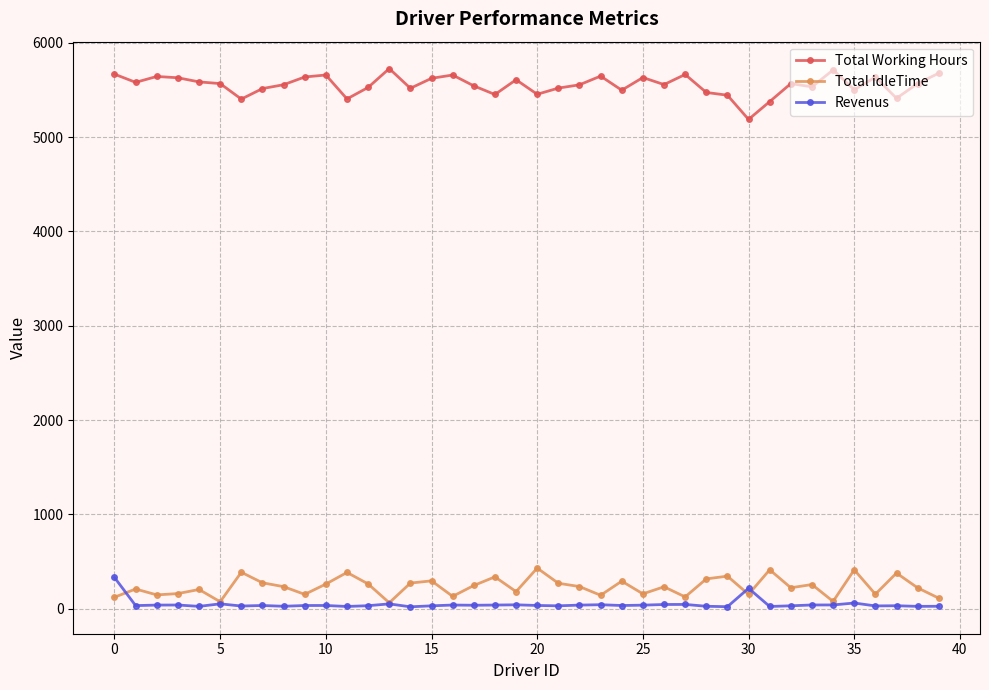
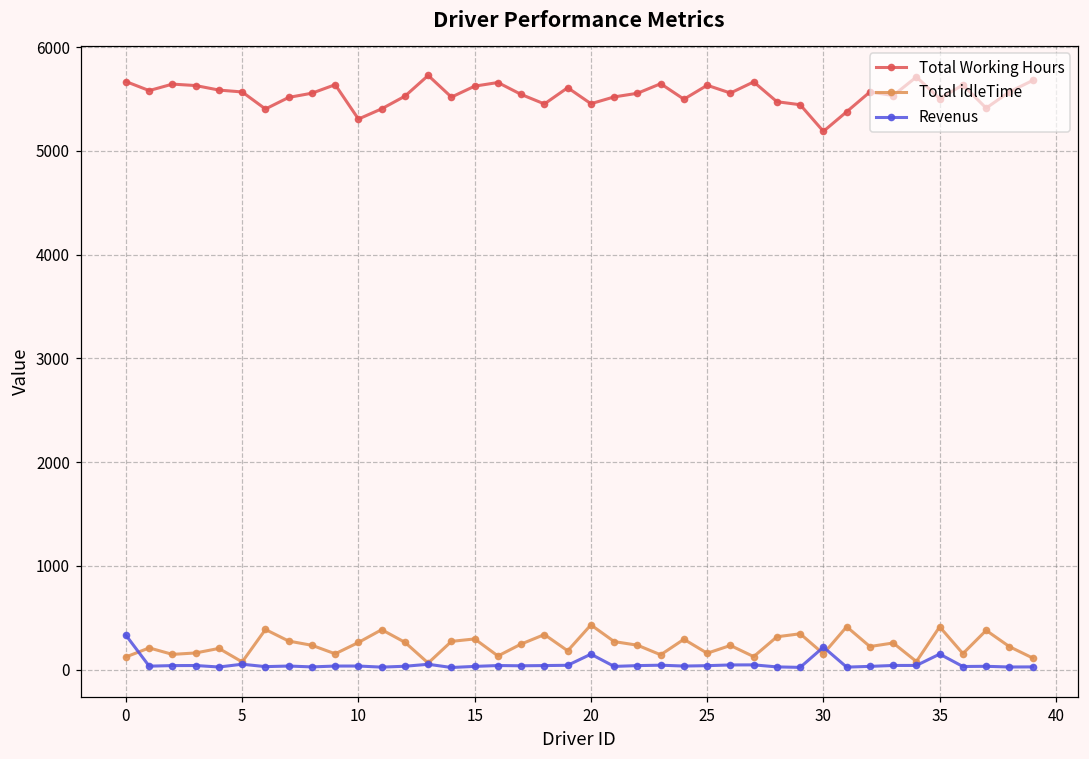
Total Working Hours, 10: 5700 -> 5300
Revenus, 20: 0 -> 100
Revenus, 35: 60 -> 150
